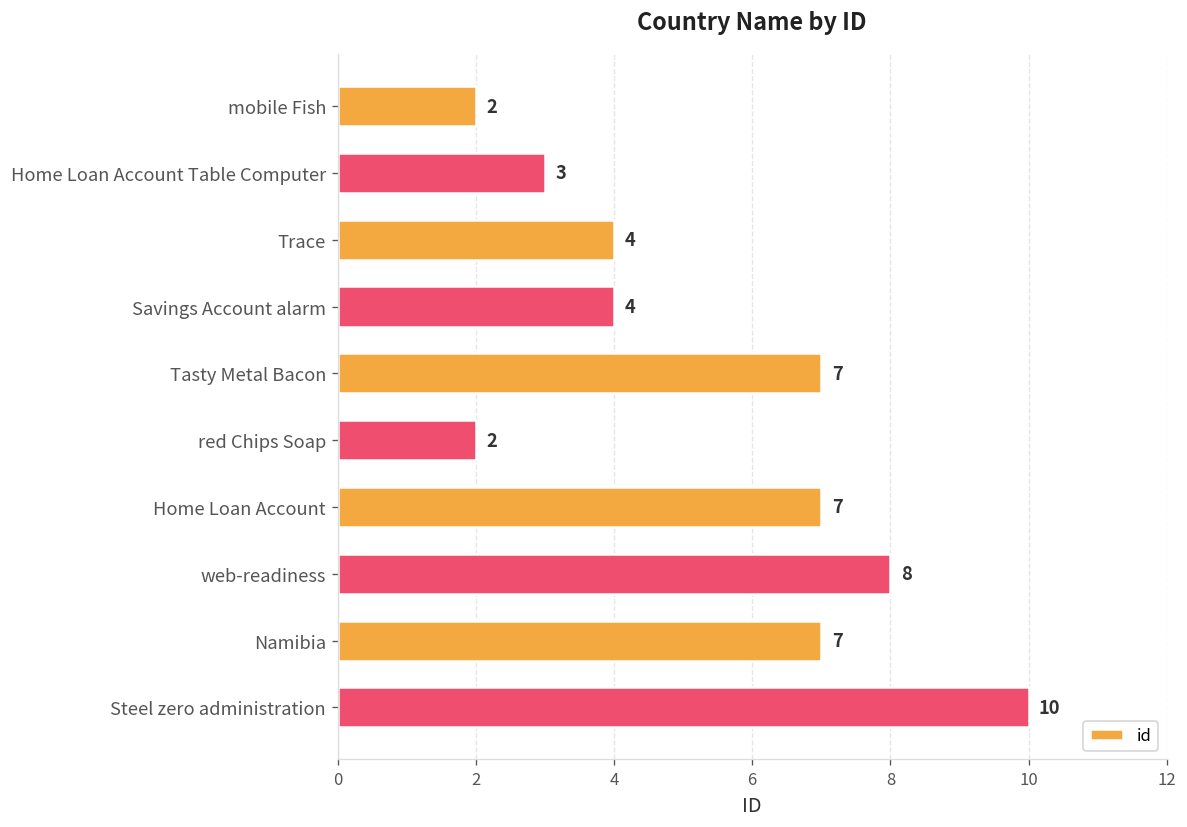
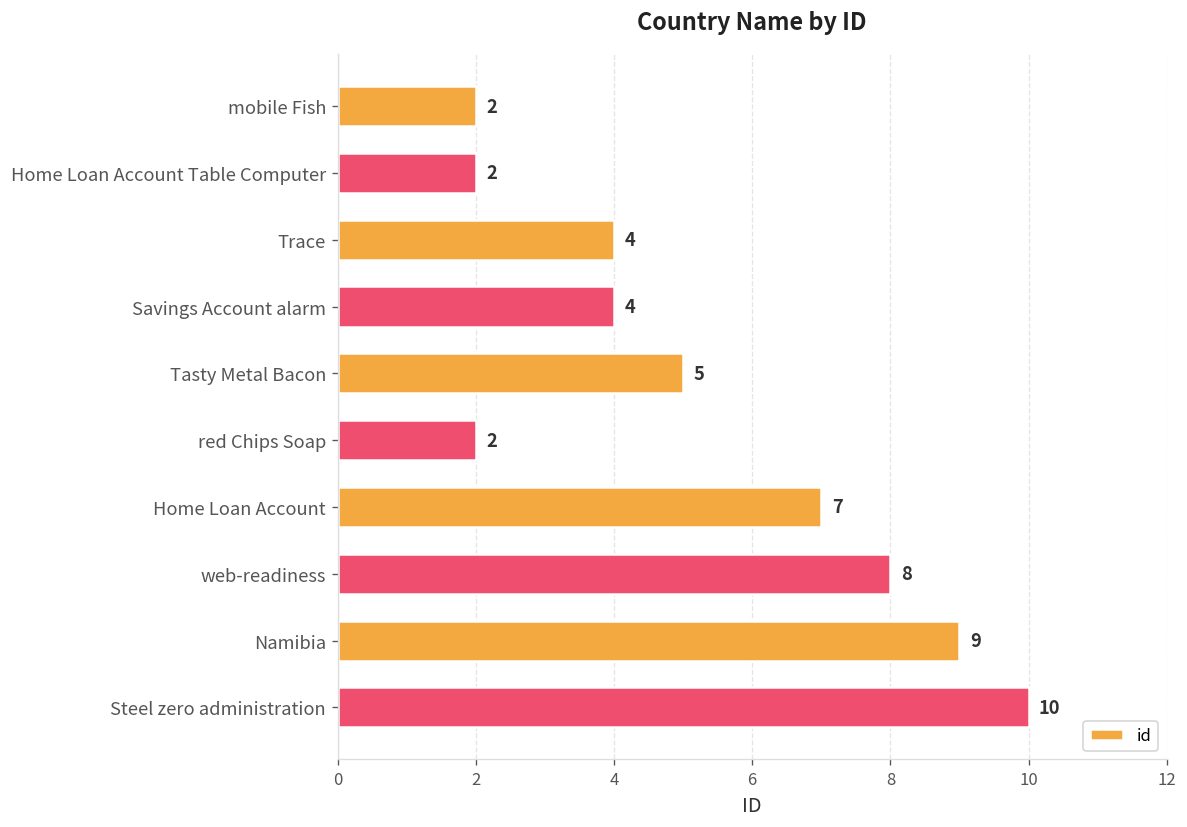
Home Loan Account Table Computer: 3 -> 2
Tasty Metal Bacon: 7 -> 5
Namibia: 7 -> 9
